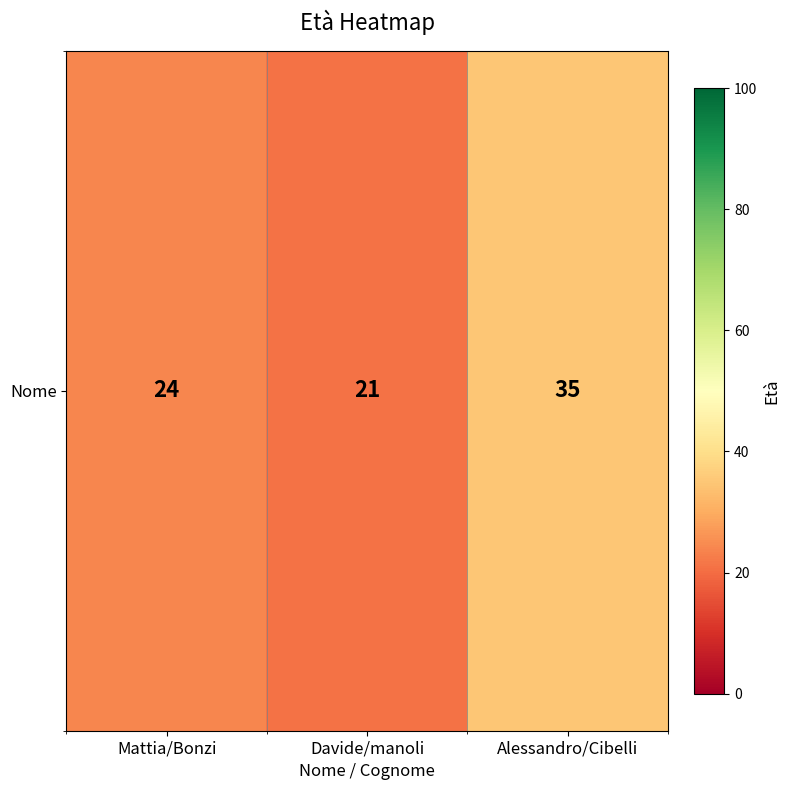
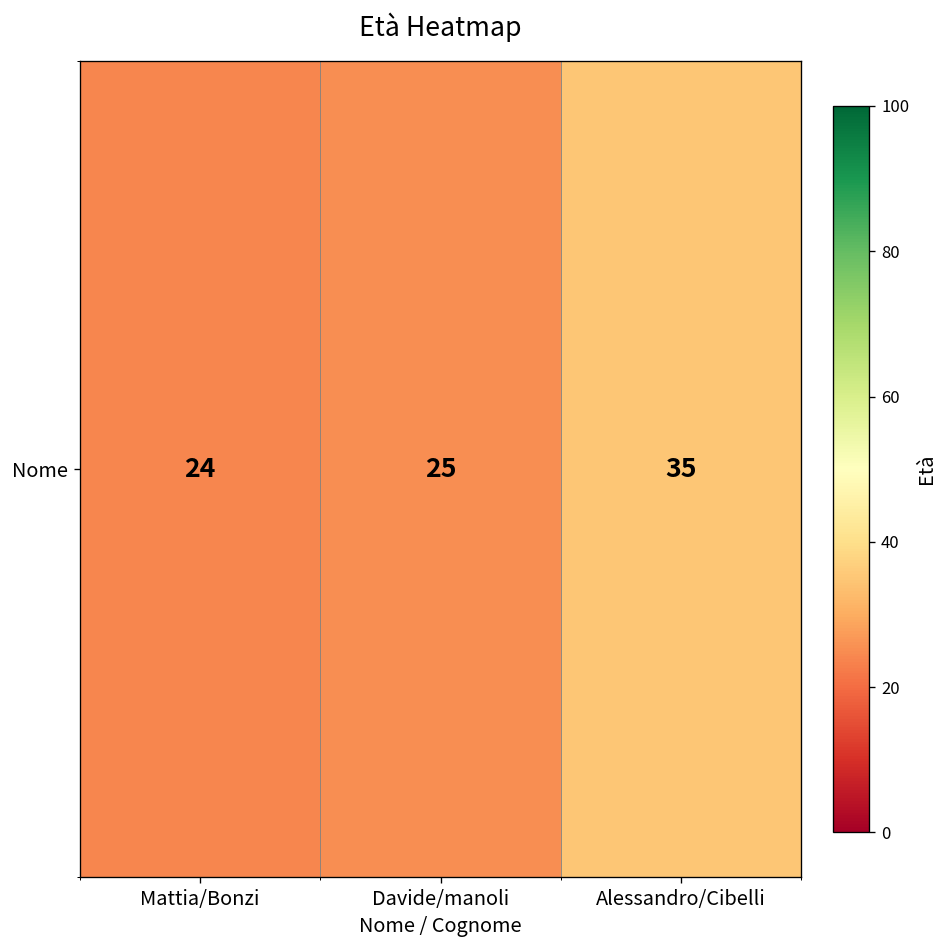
Nome, Davide/manoli: 21 -> 25
